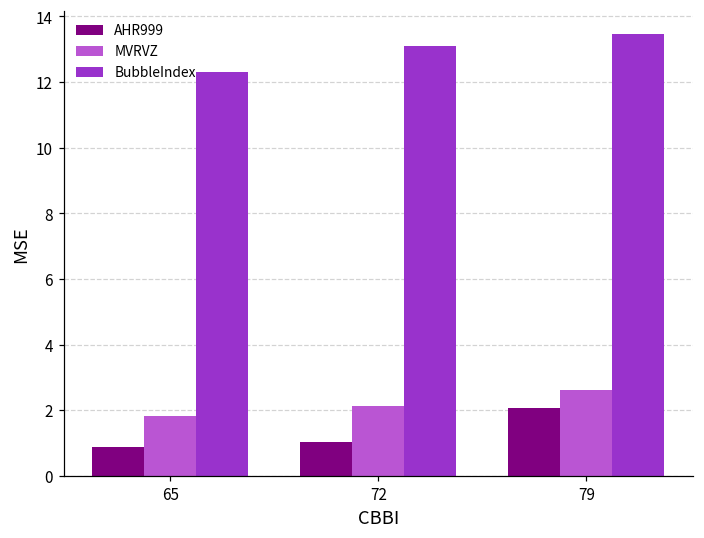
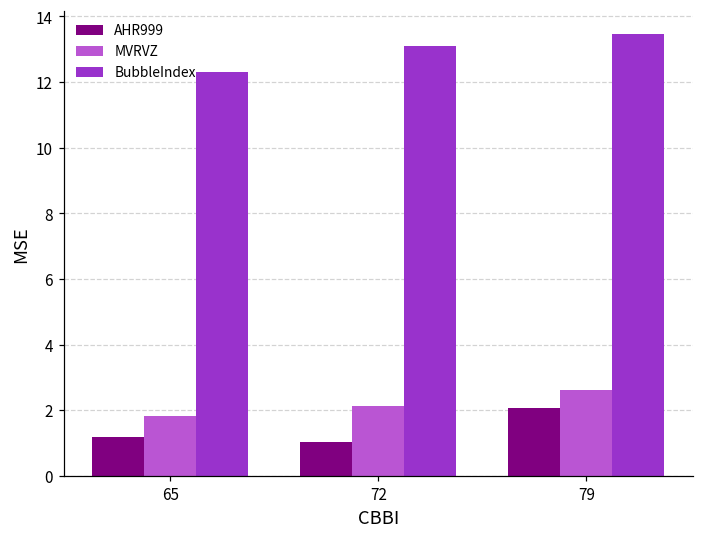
AHR999, 65: 0.9 -> 1.2
